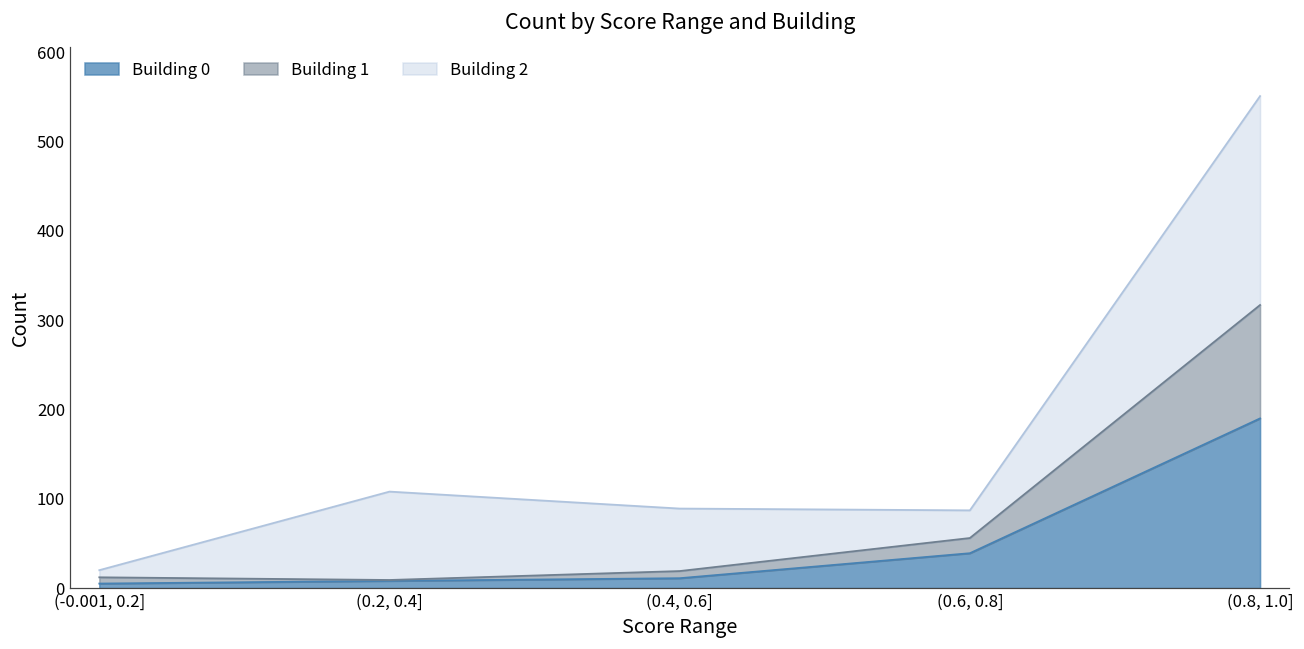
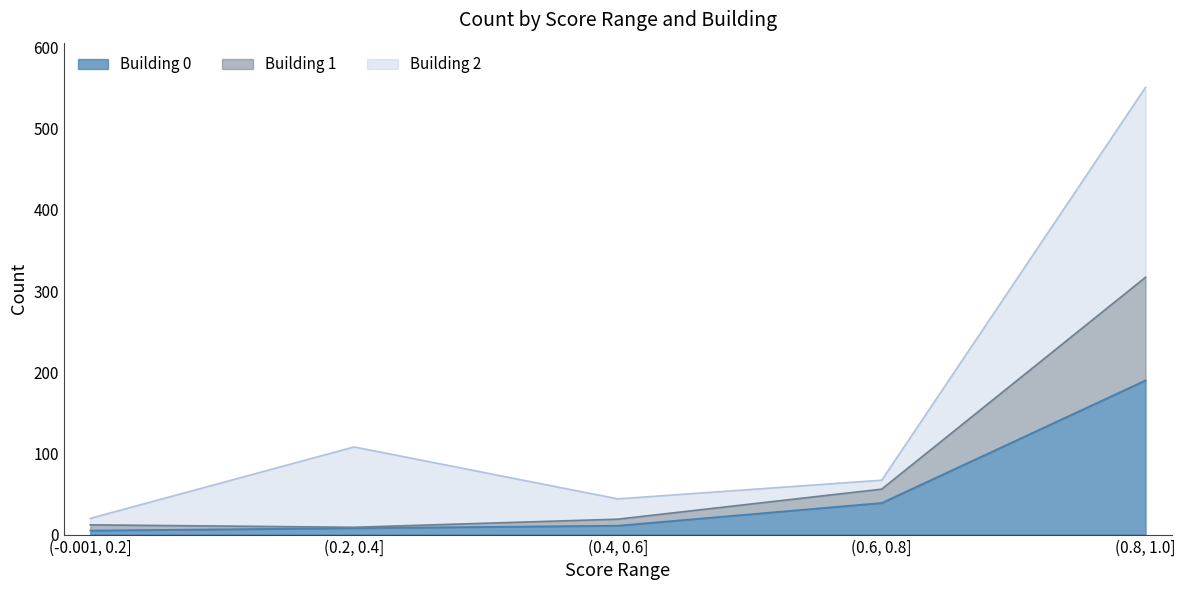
Building 2, (0.4, 0.6]: 70 -> 30
Building 2, (0.6, 0.8]: 30 -> 10
